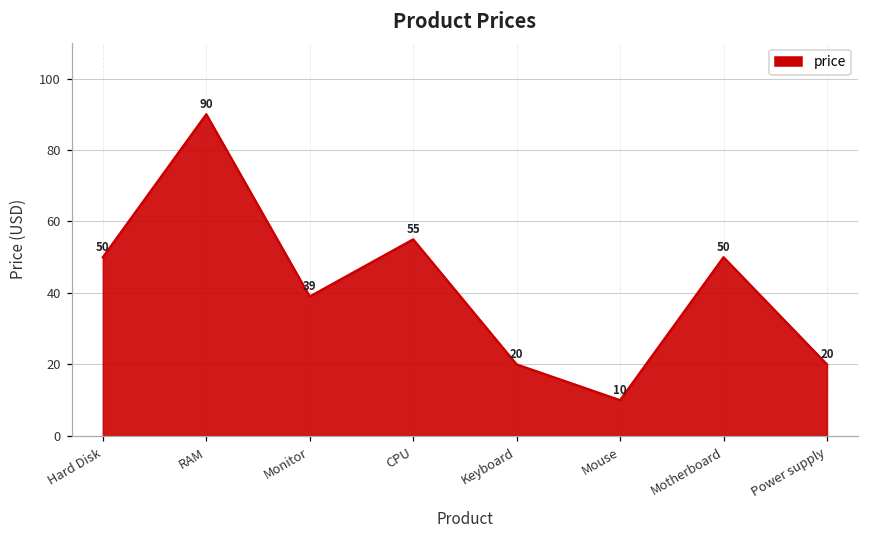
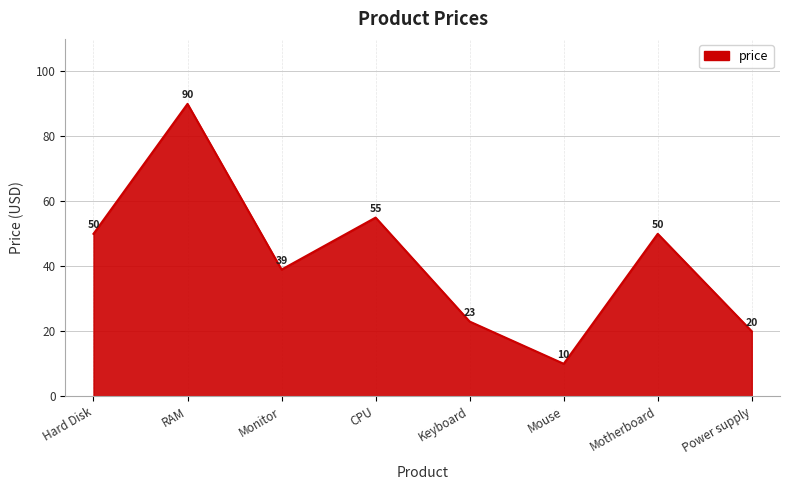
Keyboard: 20 -> 23
